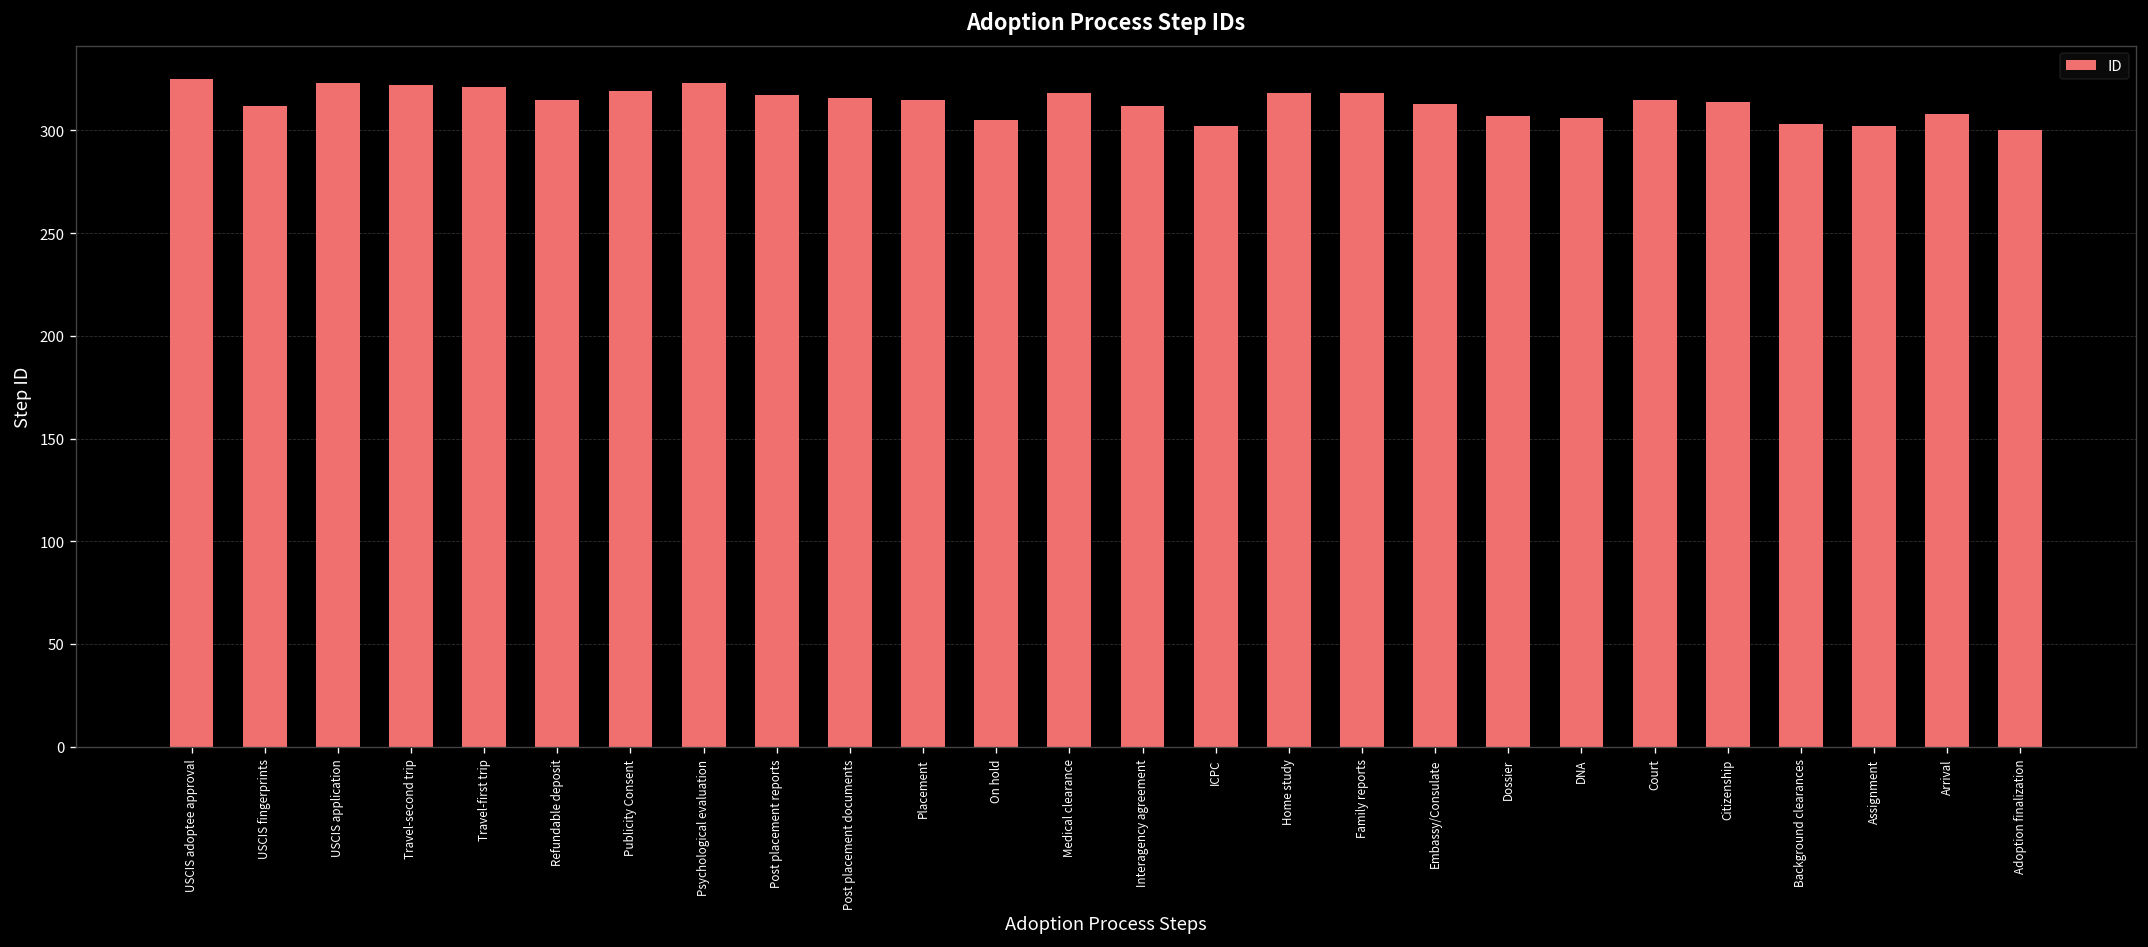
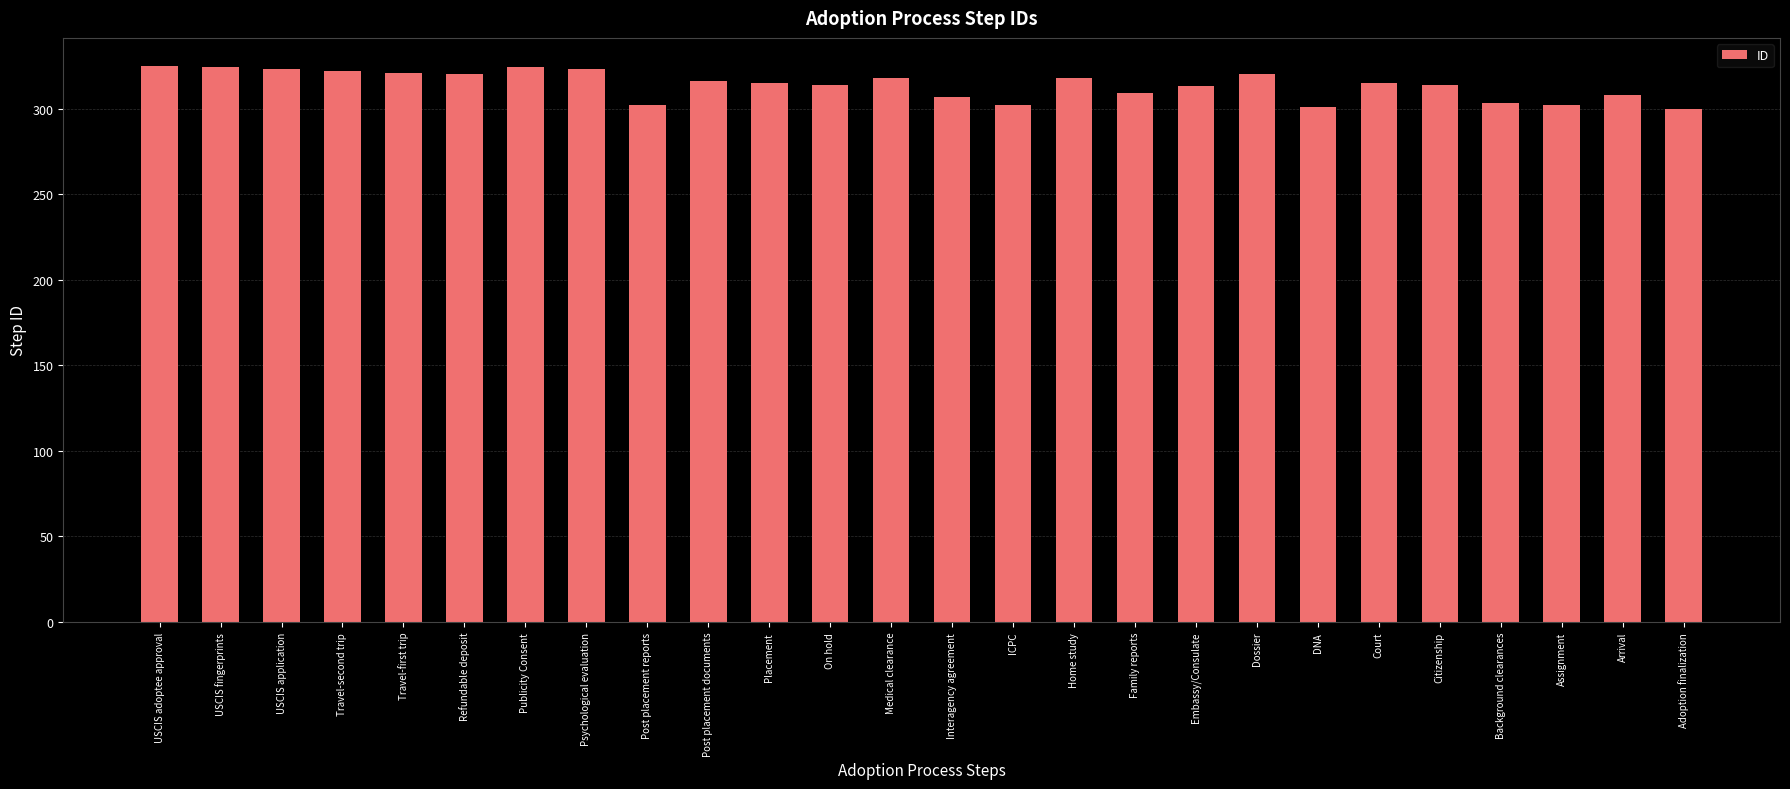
USCIS fingerprints: 312 -> 324
Refundable deposit: 315 -> 320
Publicity Consent: 319 -> 324
Post placement reports: 317 -> 302
On hold: 305 -> 314
Interagency agreement: 312 -> 307
Family reports: 318 -> 309
Dossier: 307 -> 320
DNA: 306 -> 301
